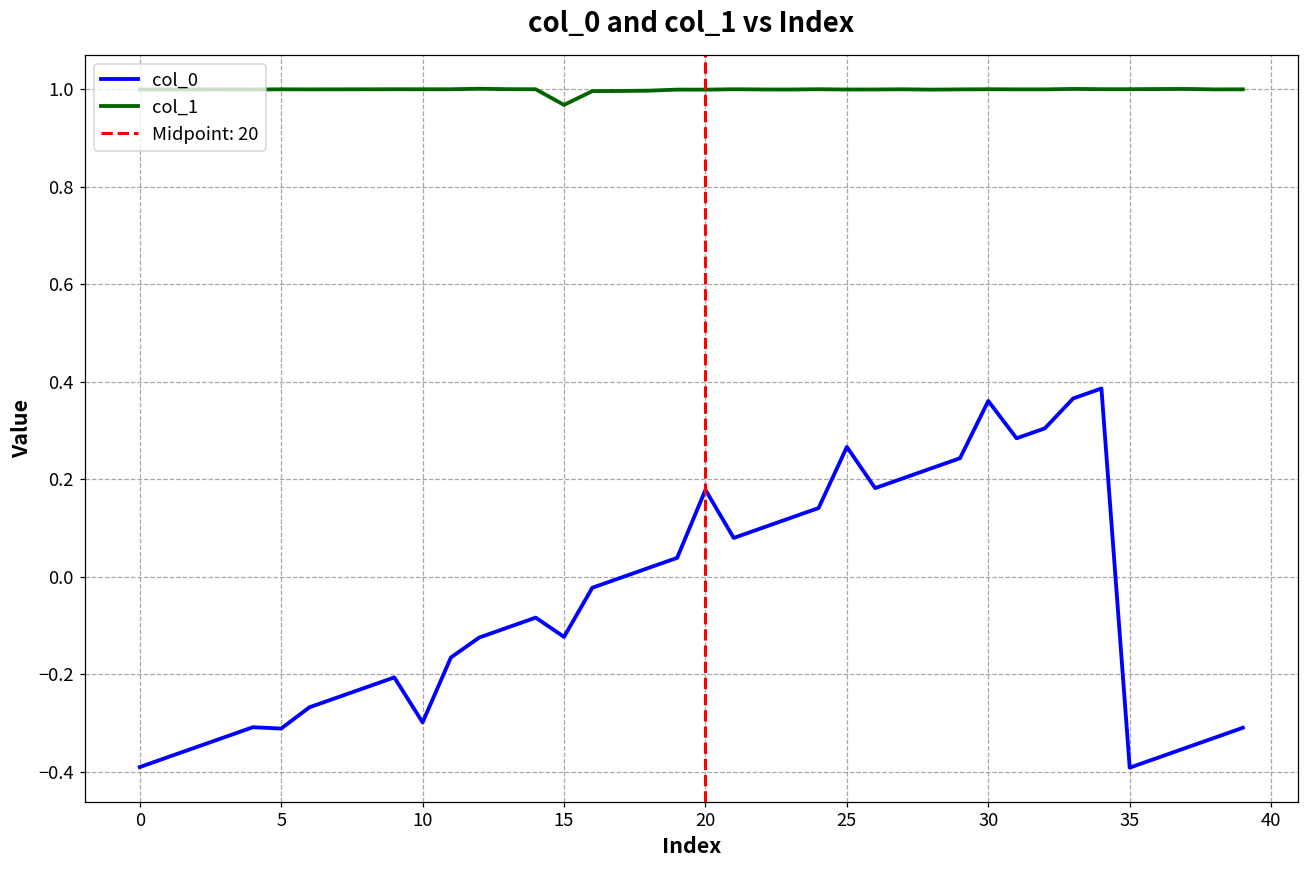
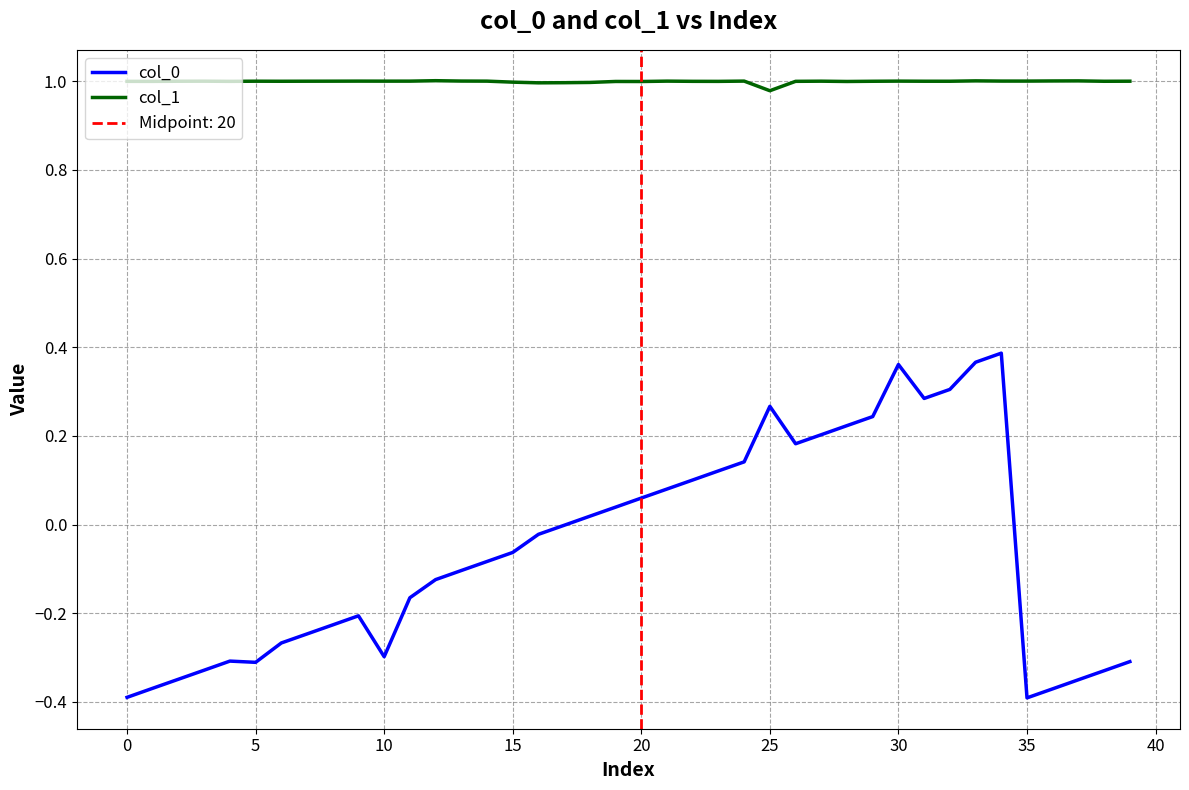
col_0, 15: -0.12 -> -0.06
col_1, 15: 0.97 -> 1.00
col_0, 20: 0.18 -> 0.06
col_1, 25: 1.00 -> 0.98
